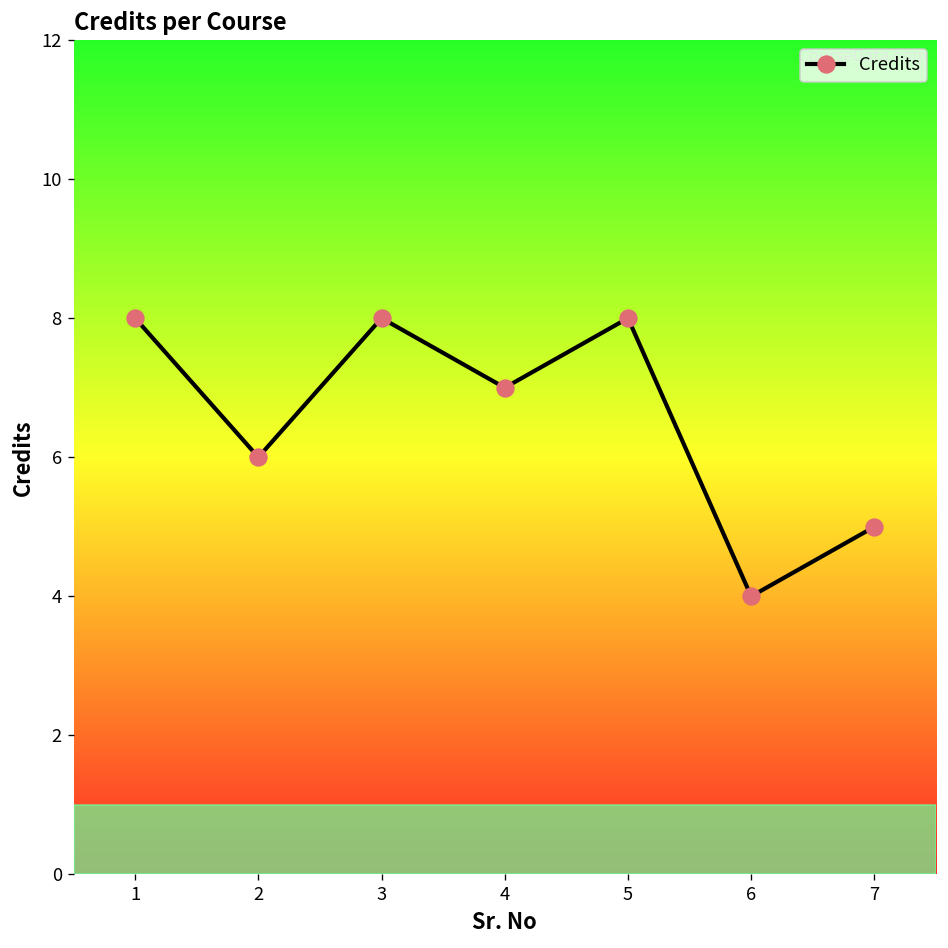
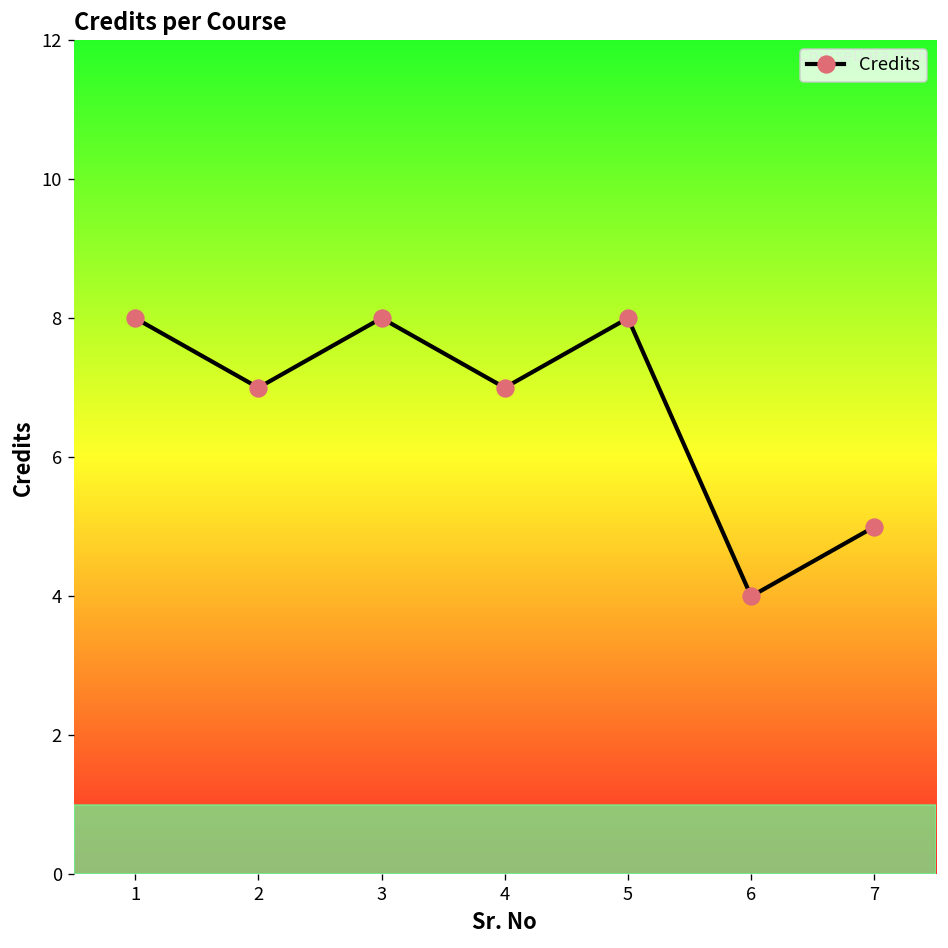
2: 6 -> 7
